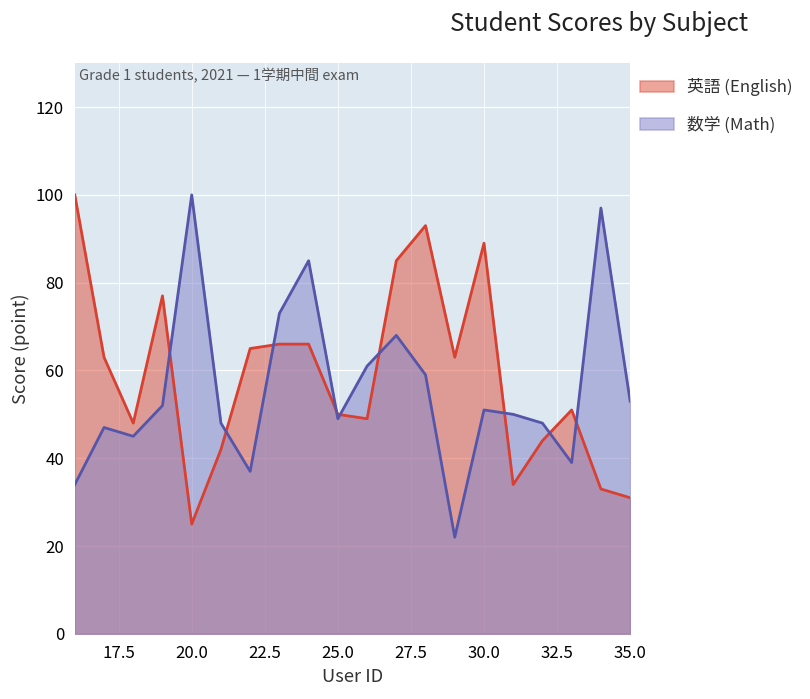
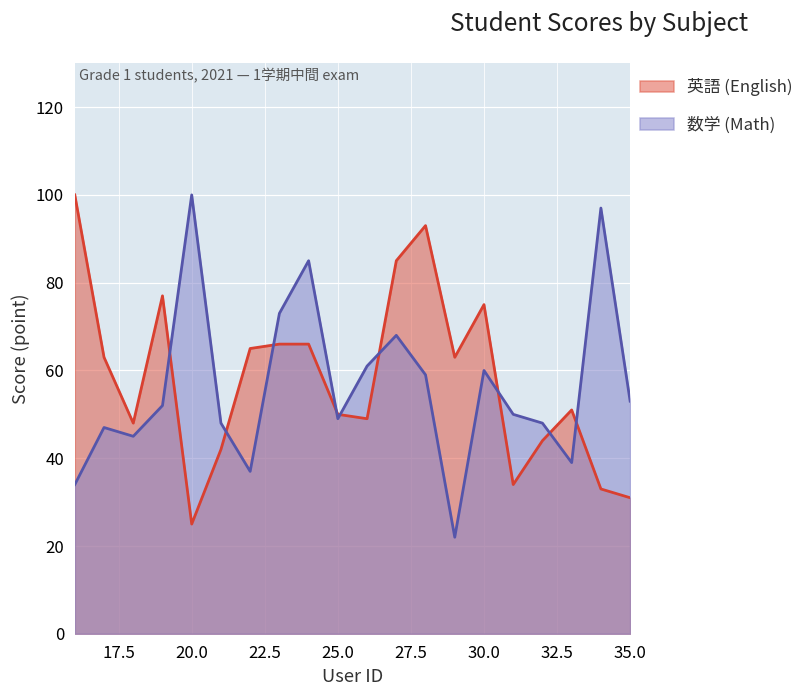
英語 (English), 30.0: 89 -> 75
数学 (Math), 30.0: 51 -> 60
